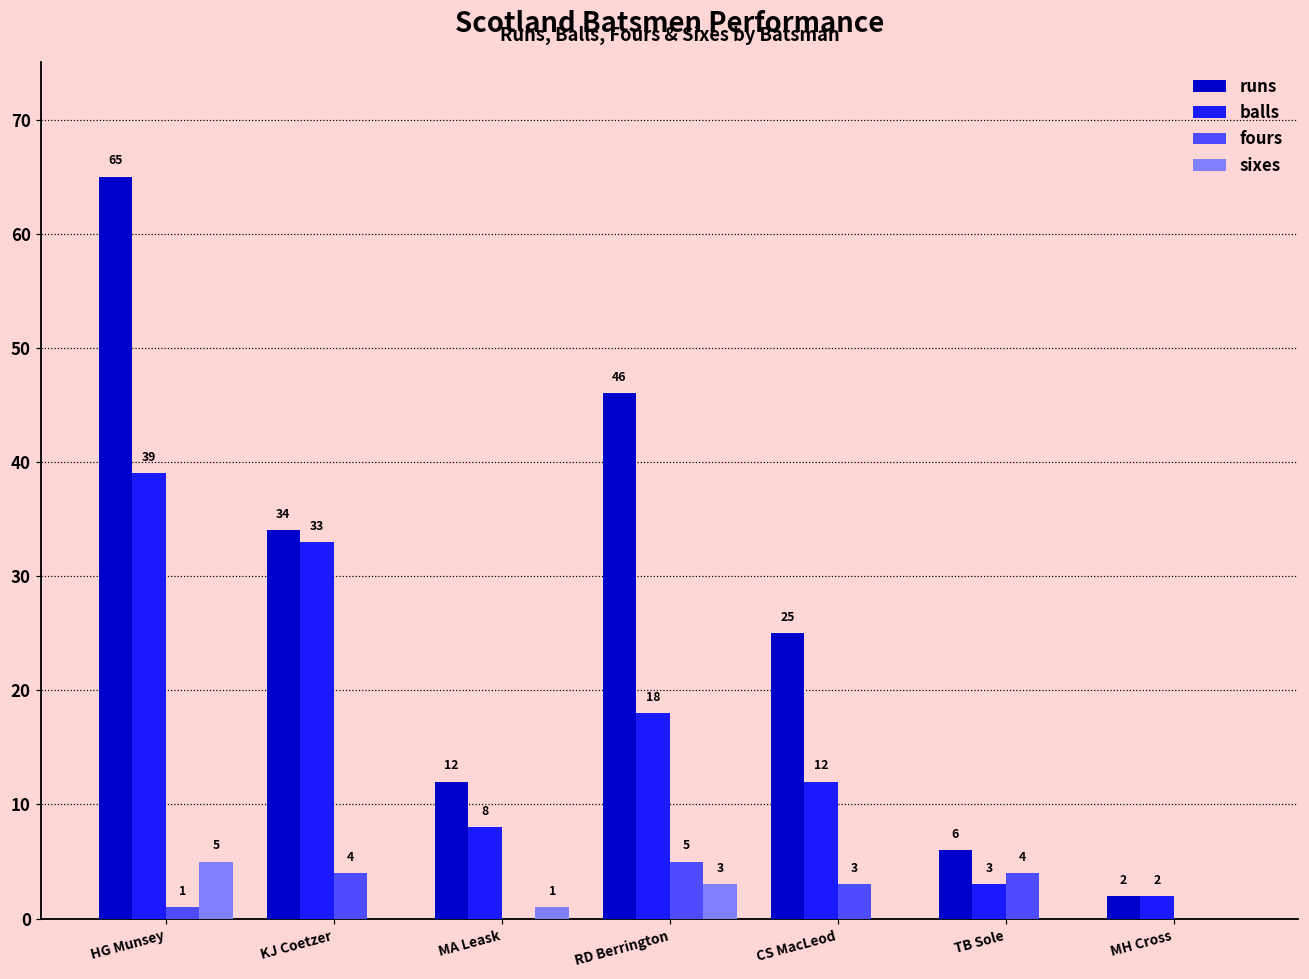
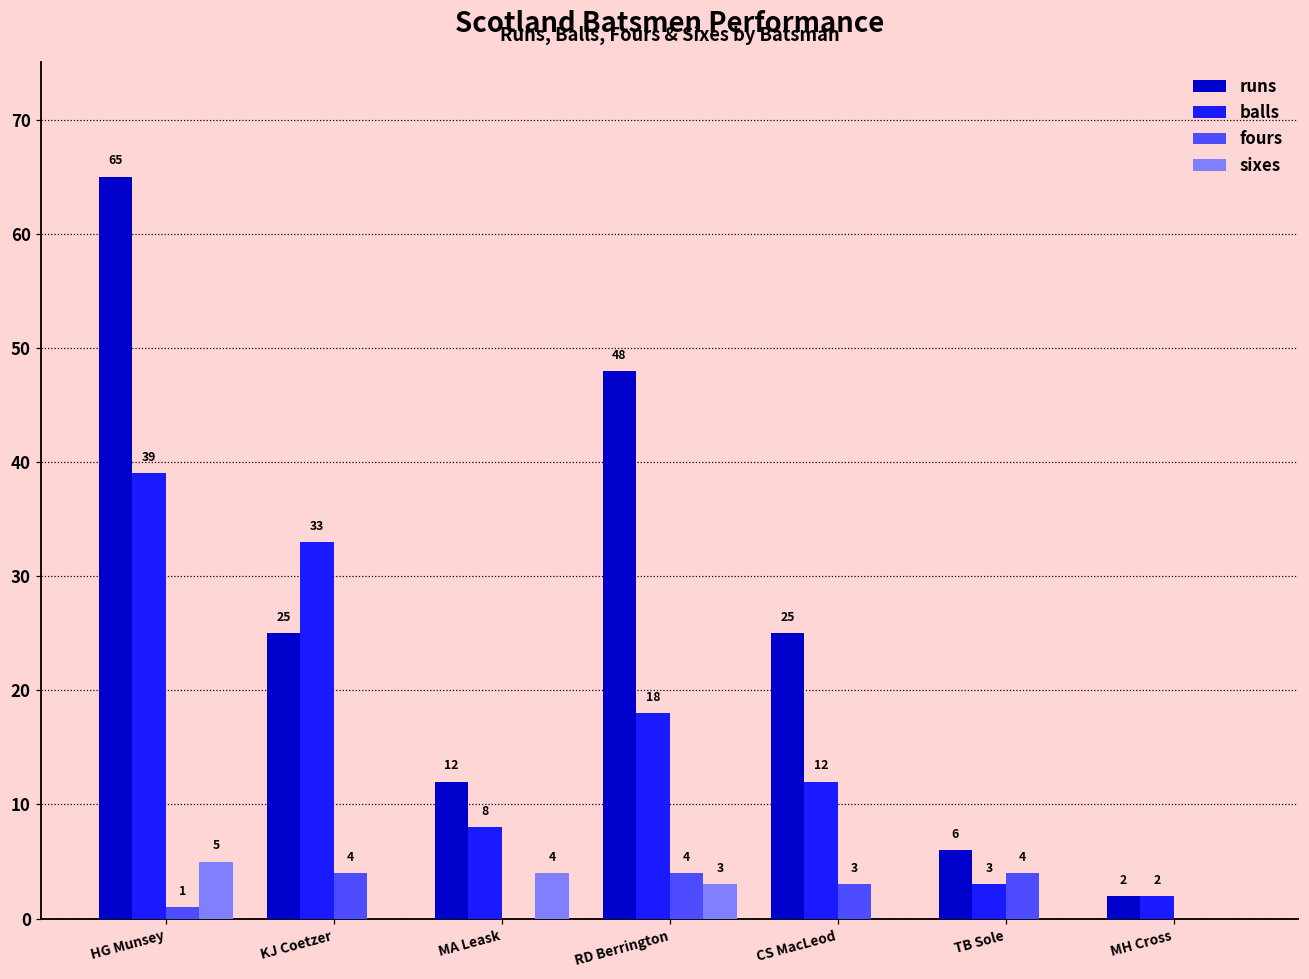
runs, KJ Coetzer: 34 -> 25
sixes, MA Leask: 1 -> 4
runs, RD Berrington: 46 -> 48
fours, RD Berrington: 5 -> 4
